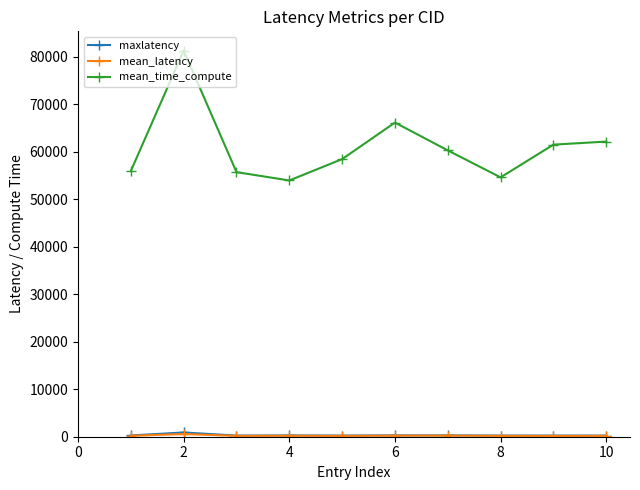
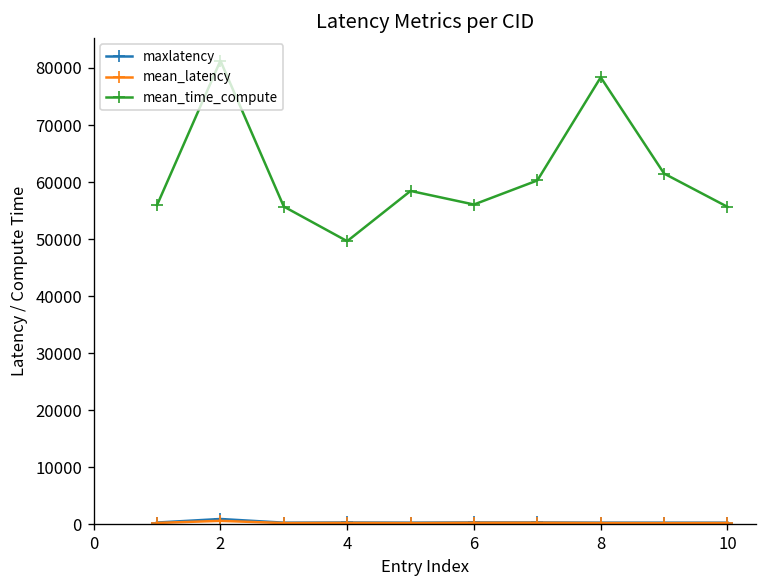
mean_time_compute, 4: 54000 -> 50000
mean_time_compute, 6: 66000 -> 56000
mean_time_compute, 8: 55000 -> 78000
mean_time_compute, 10: 62000 -> 56000
